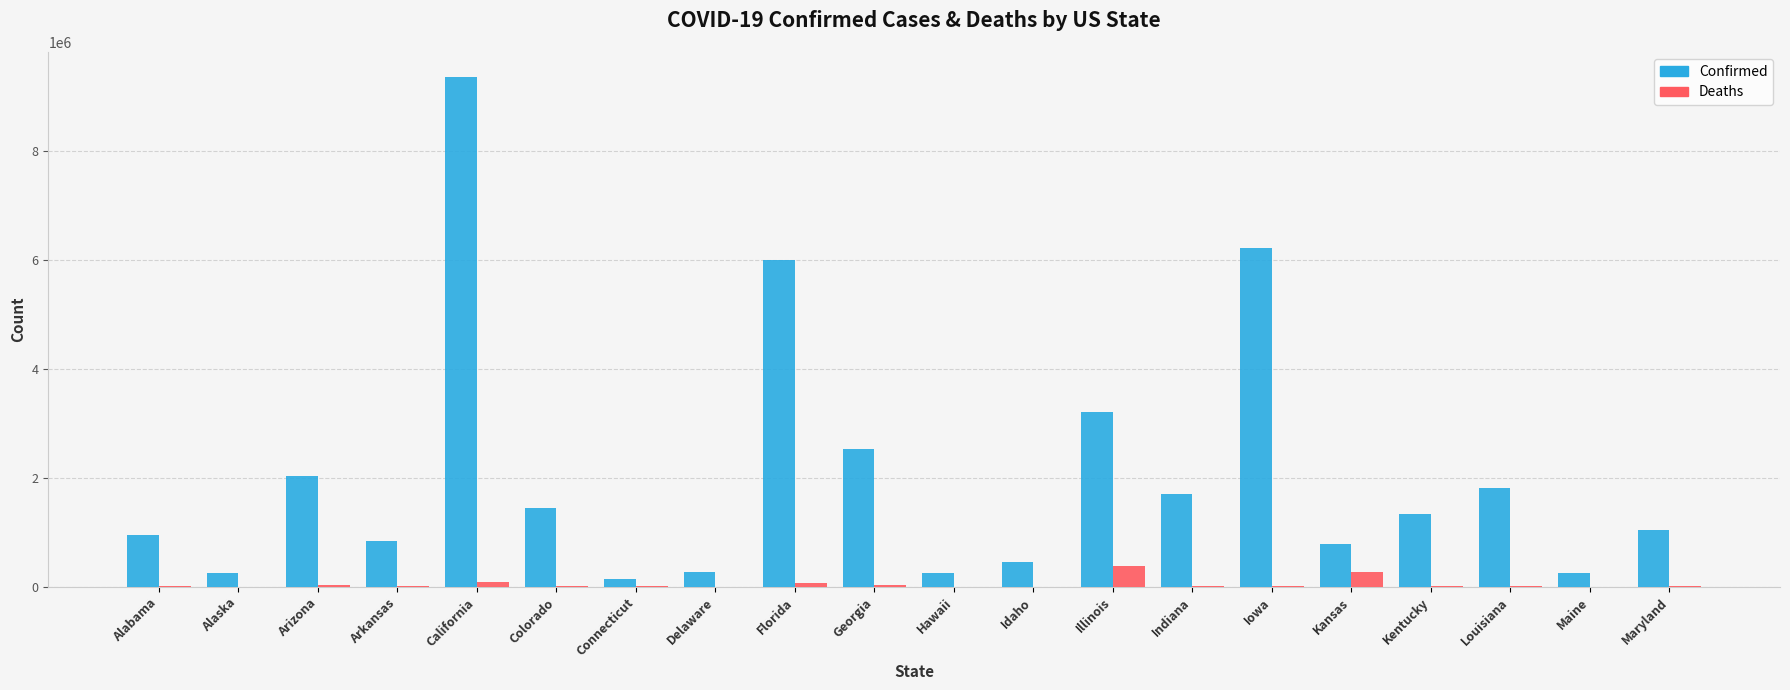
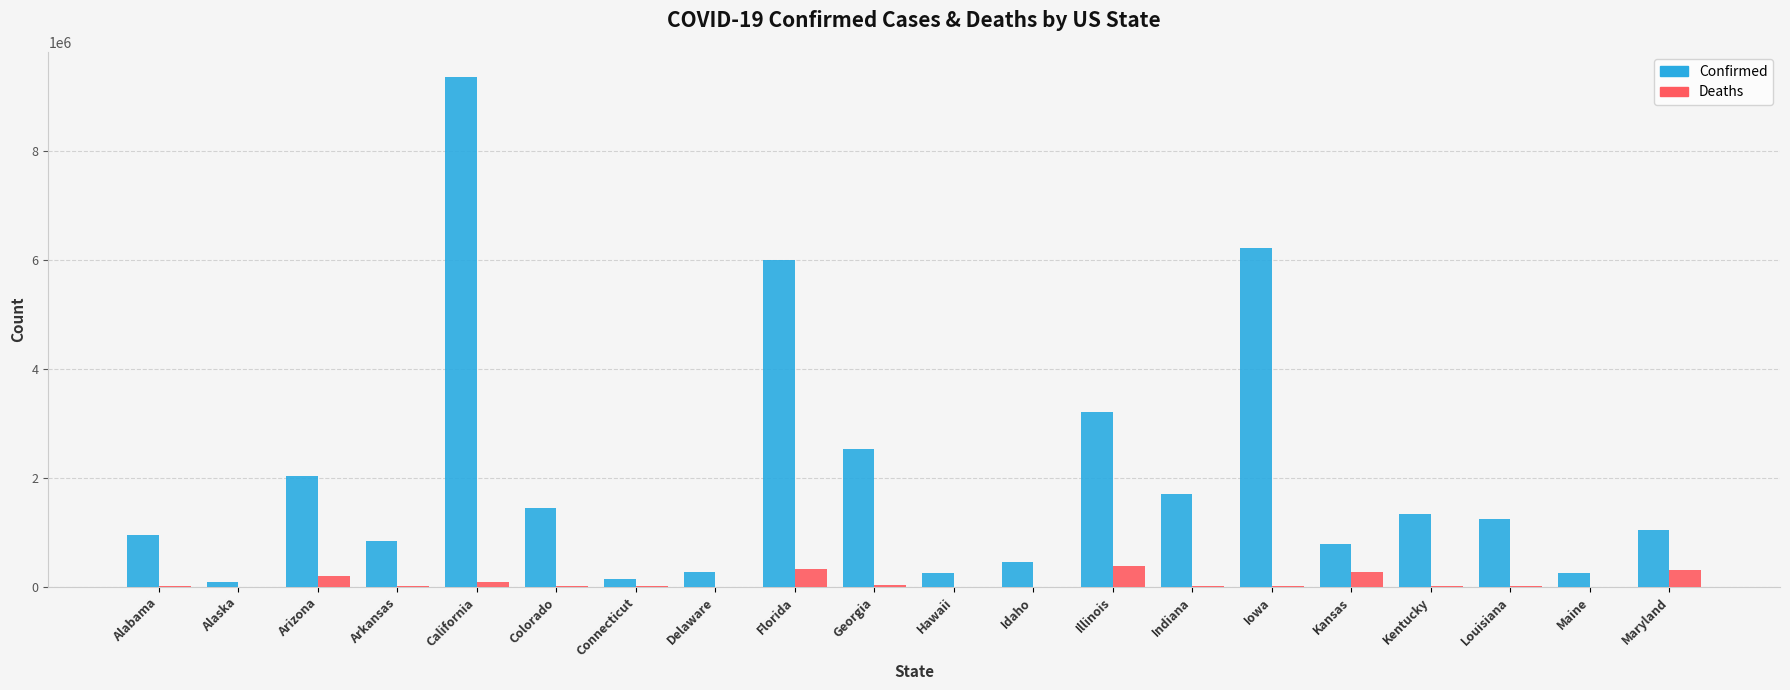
Confirmed, Alaska: 300000 -> 100000
Deaths, Arizona: 0 -> 200000
Deaths, Florida: 100000 -> 300000
Confirmed, Louisiana: 1800000 -> 1200000
Deaths, Maryland: 0 -> 300000
